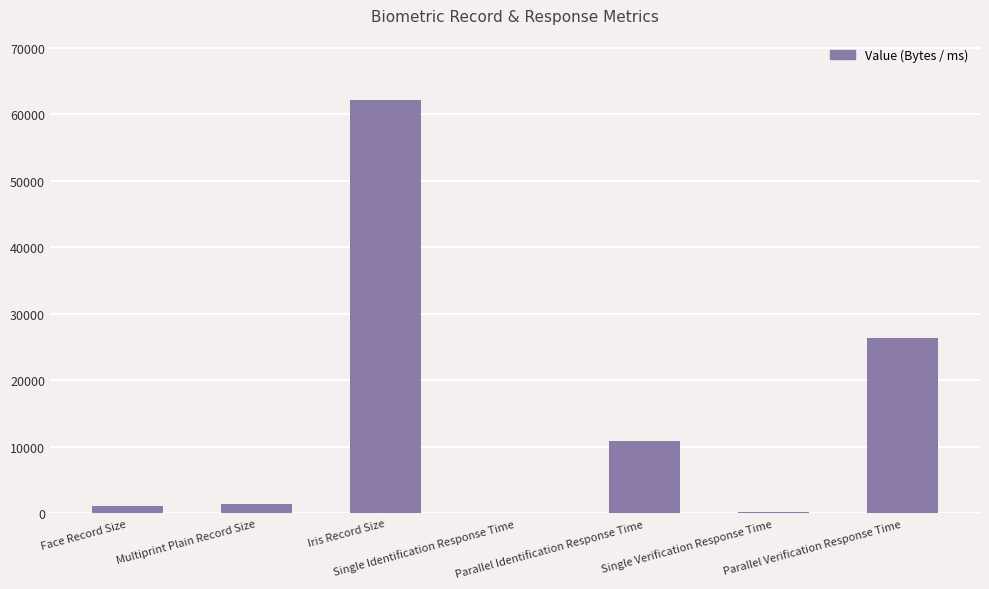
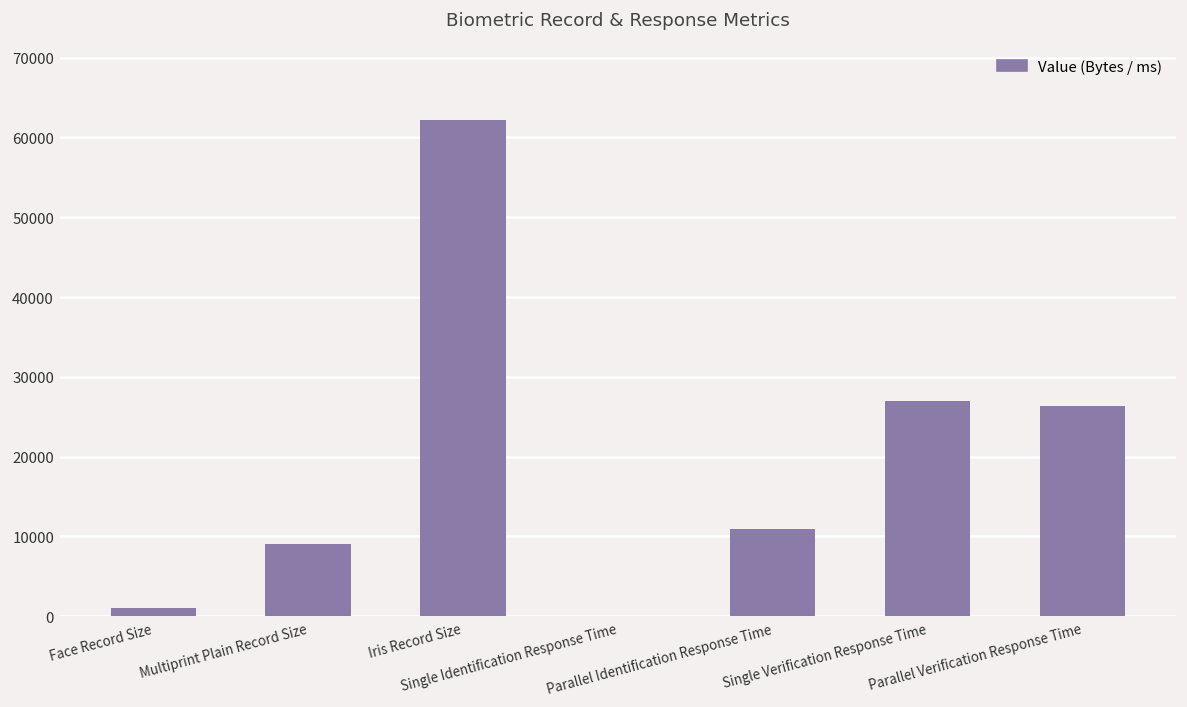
Multiprint Plain Record Size: 1000 -> 9000
Single Verification Response Time: 0 -> 27000
